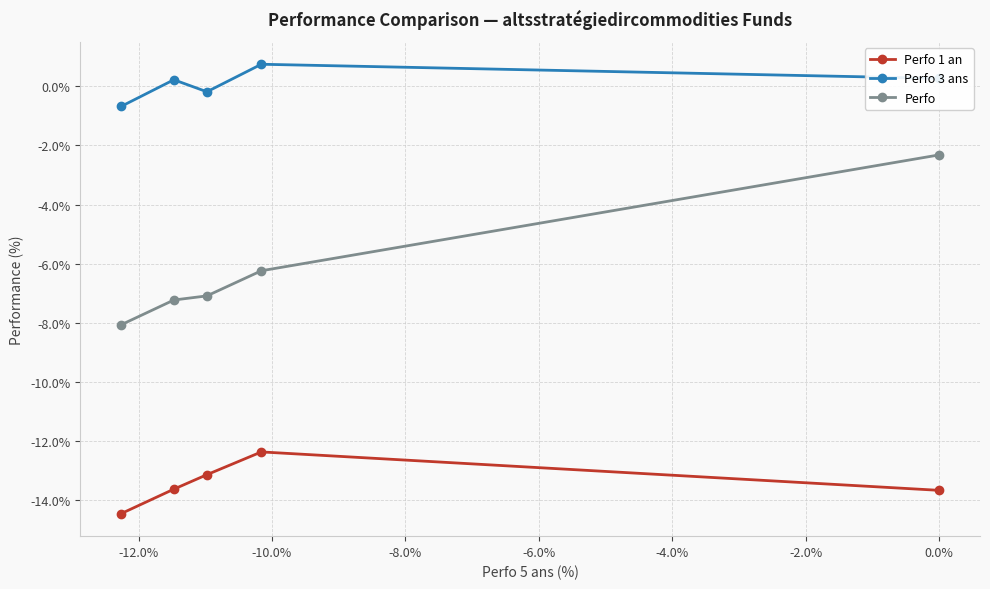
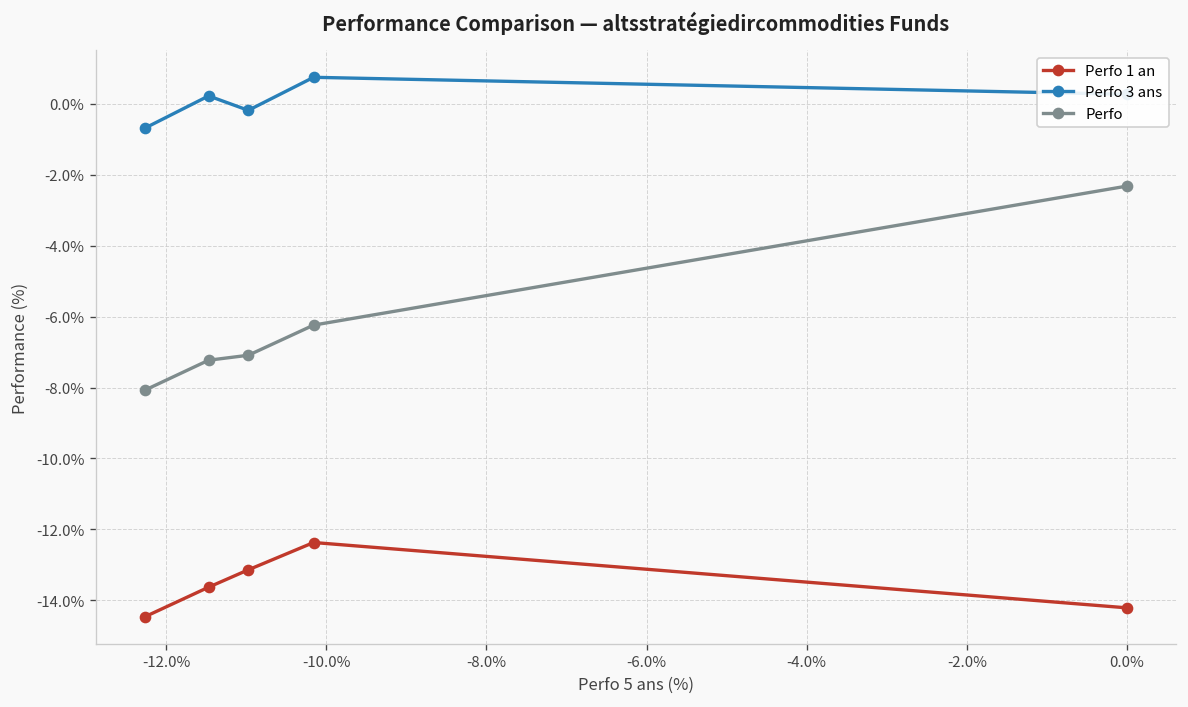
Perfo 1 an, 0.0%: -13.7% -> -14.2%
